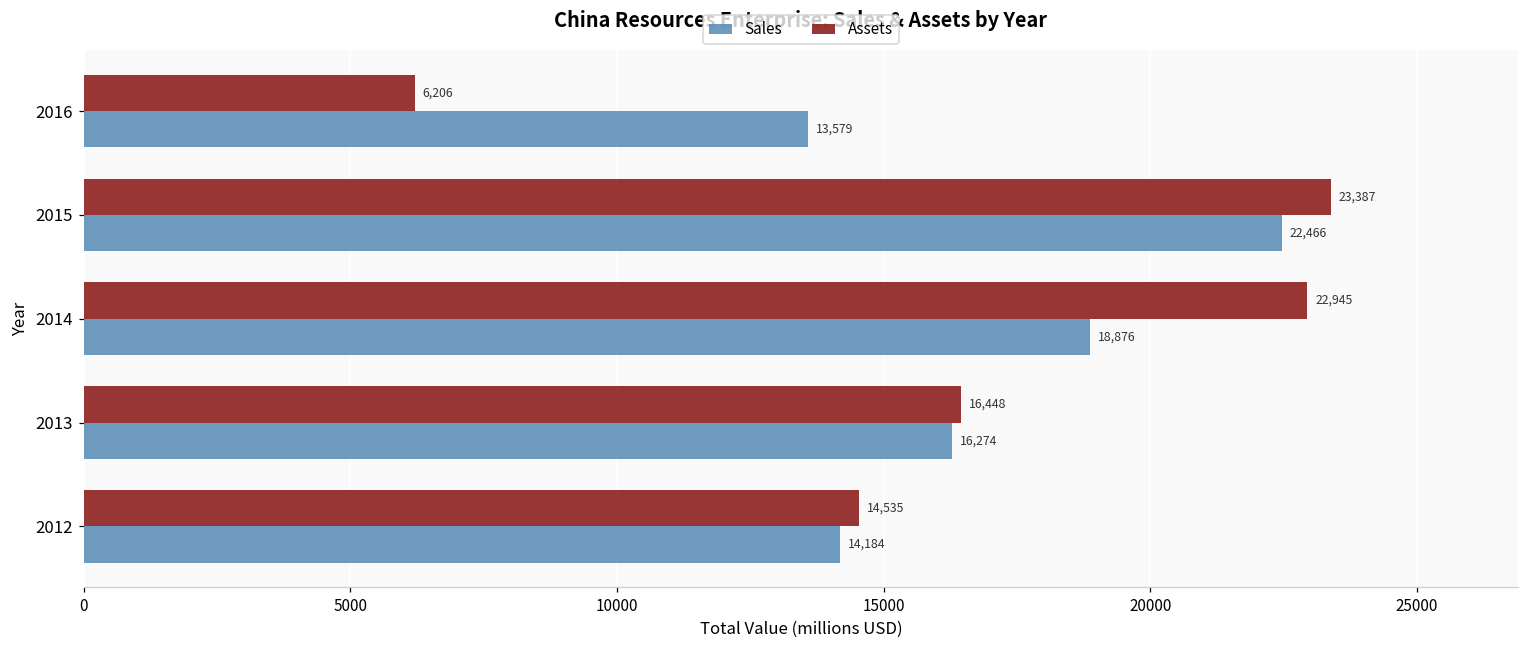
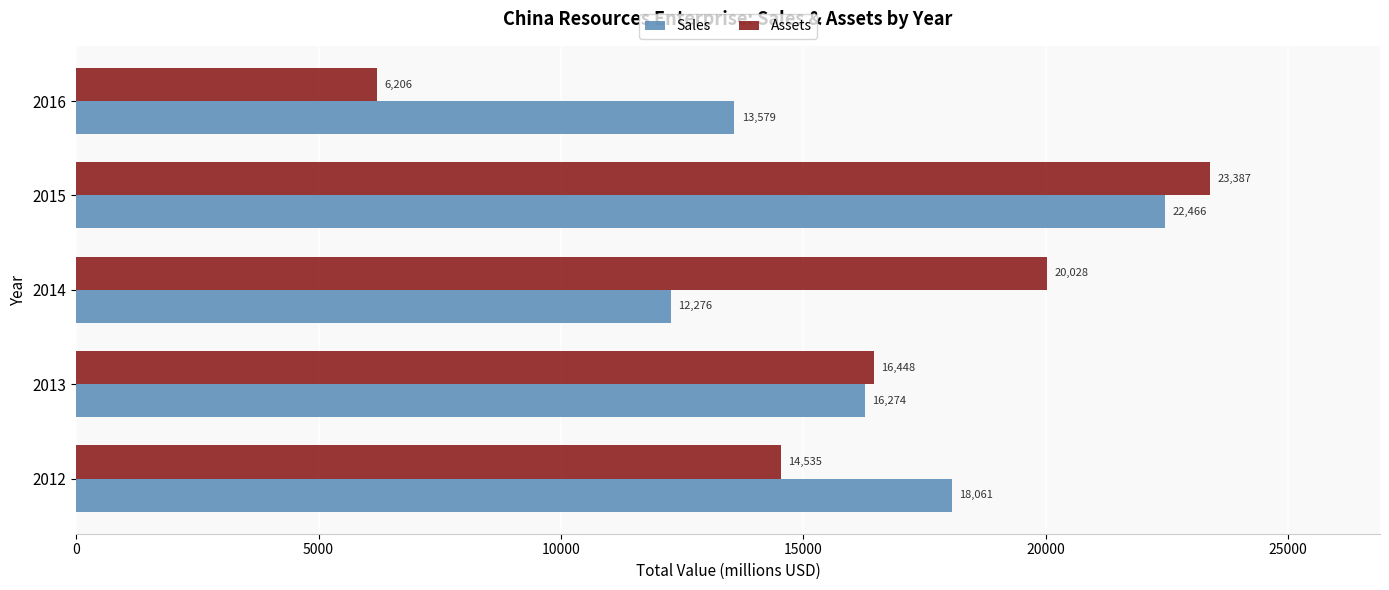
Assets, 2014: 22,945 -> 20,028
Sales, 2014: 18,876 -> 12,276
Sales, 2012: 14,184 -> 18,061
